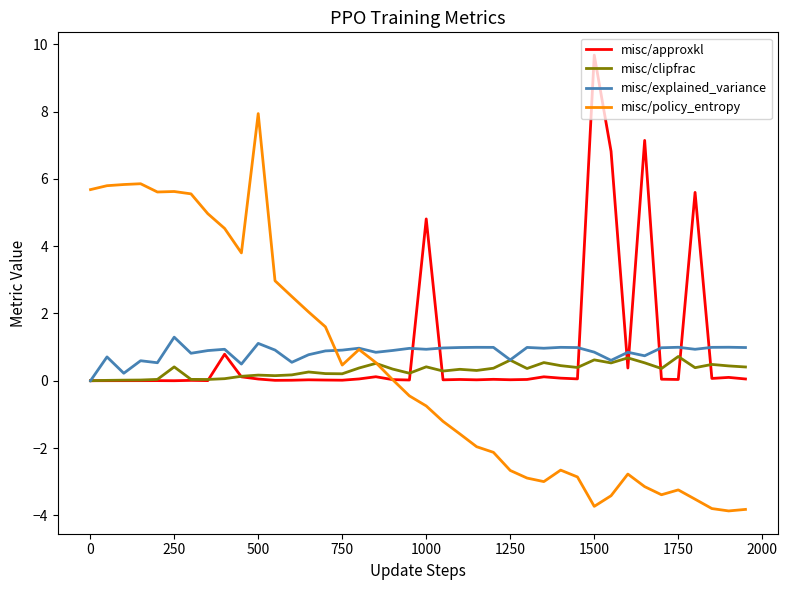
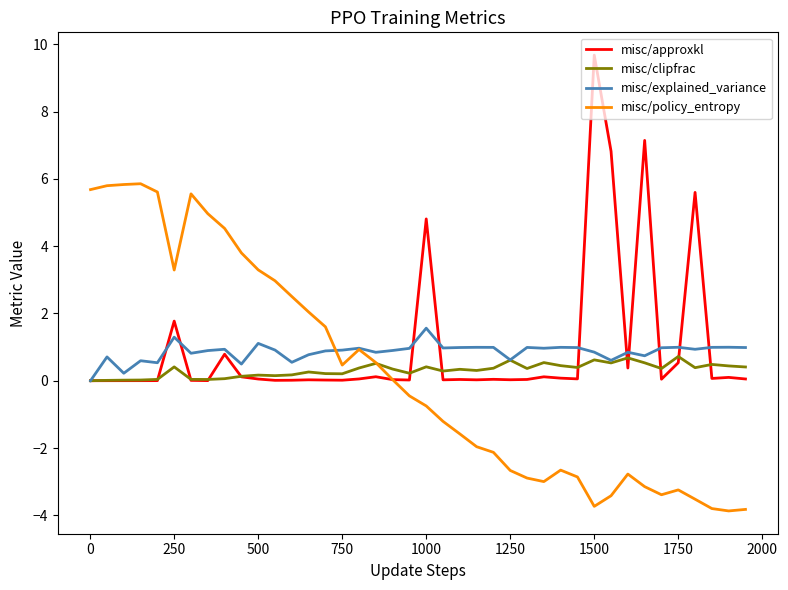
misc/approxkl, 250: 0.0 -> 1.8
misc/policy_entropy, 250: 5.6 -> 3.3
misc/policy_entropy, 500: 7.9 -> 3.3
misc/explained_variance, 1000: 0.9 -> 1.6
misc/approxkl, 1750: 0.0 -> 0.5
